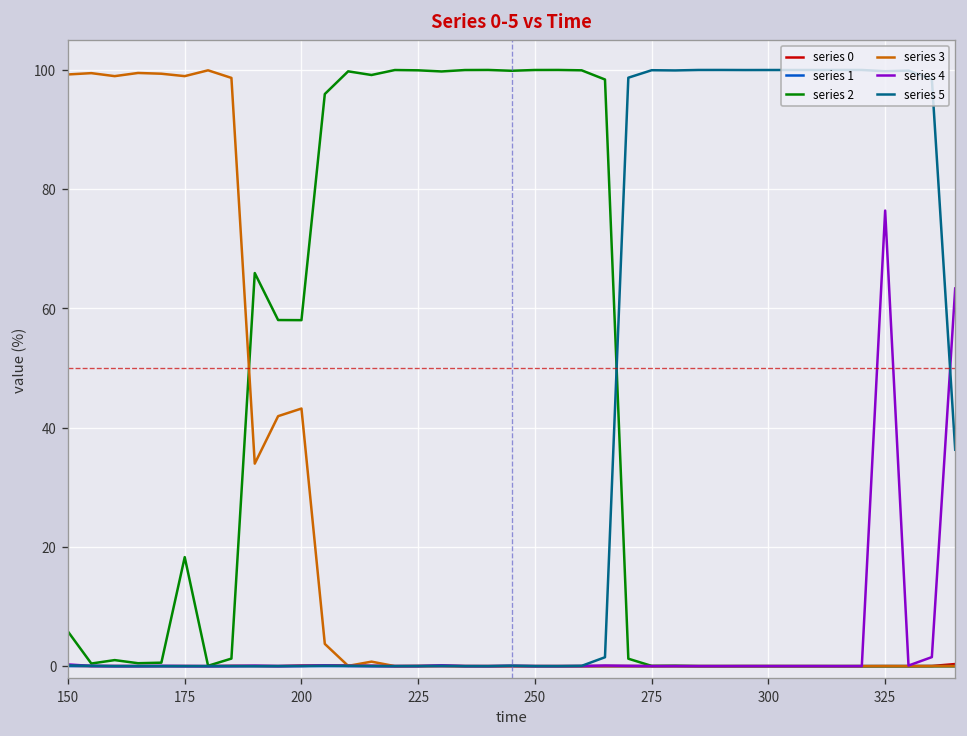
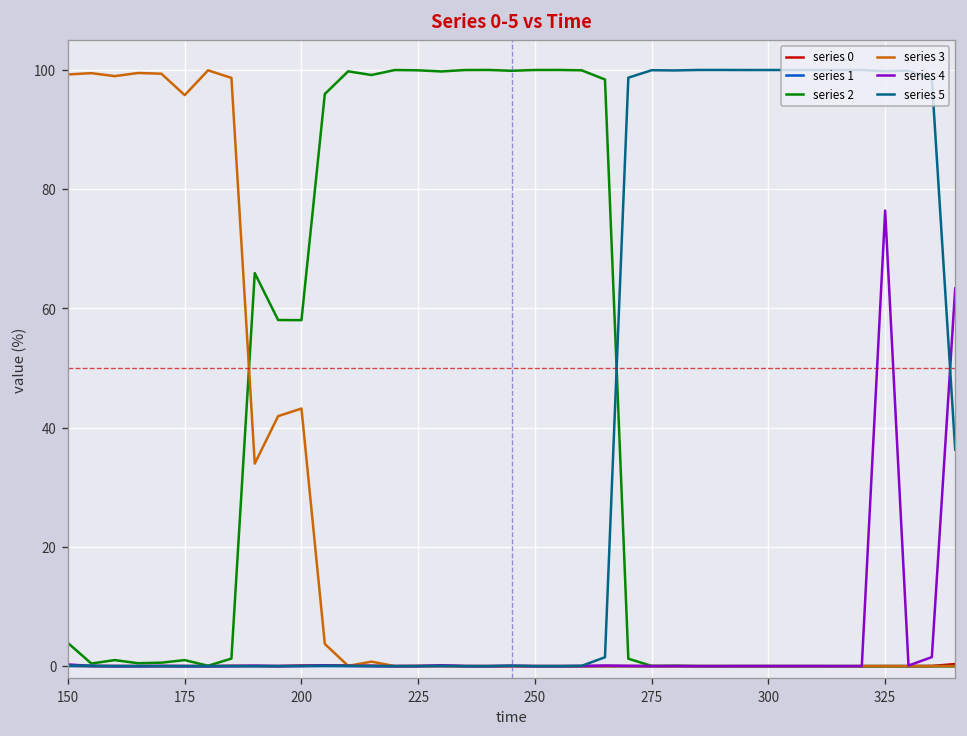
series 2, 150: 6 -> 4
series 2, 175: 18 -> 1
series 3, 175: 99 -> 96
